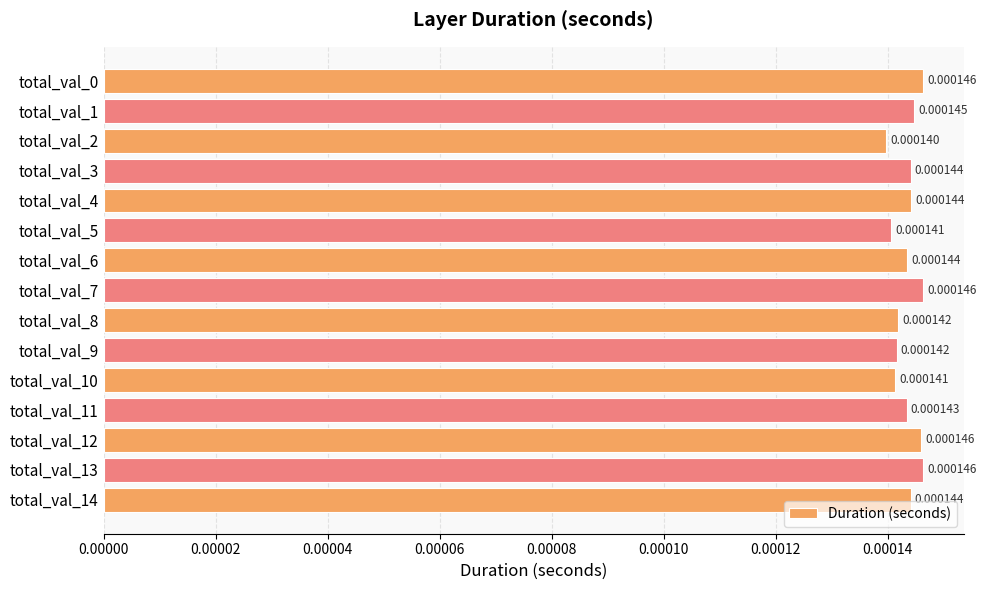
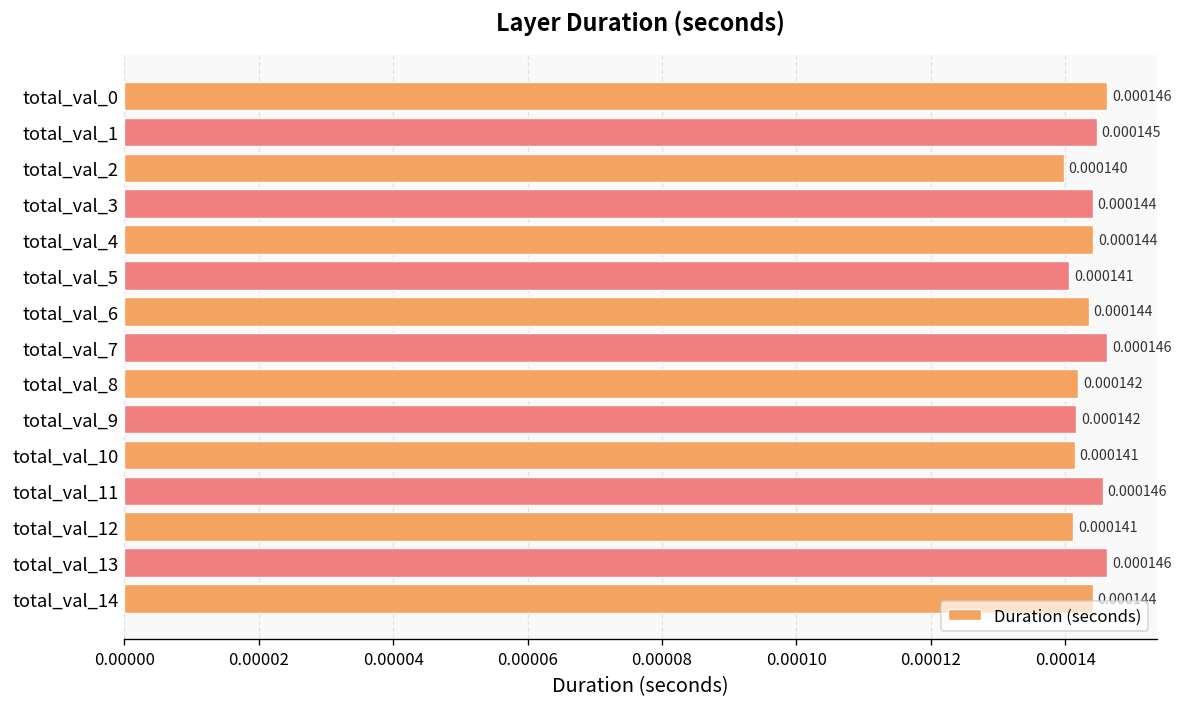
total_val_11: 0.000143 -> 0.000146
total_val_12: 0.000146 -> 0.000141
